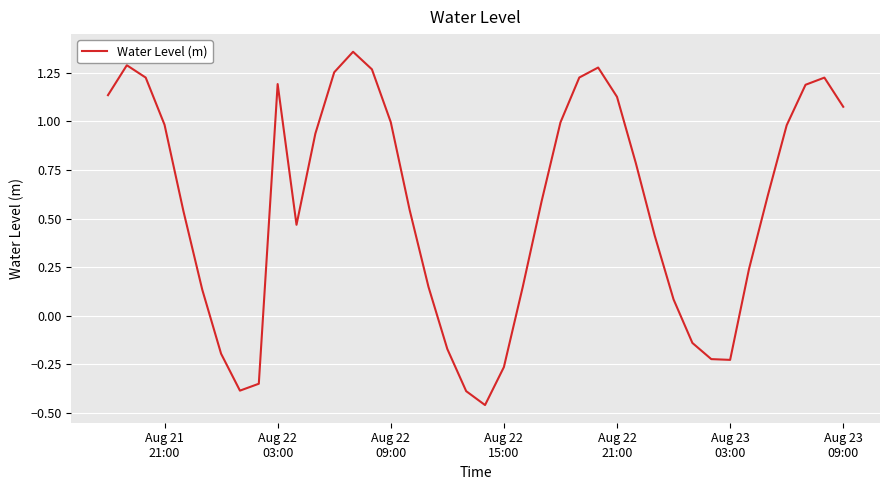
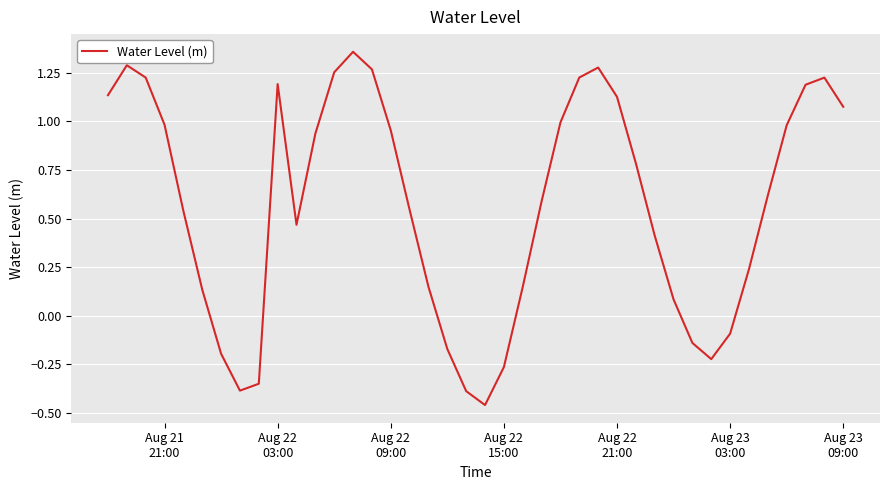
Aug 22 09:00: 1.00 -> 0.95
Aug 23 03:00: -0.23 -> -0.09
